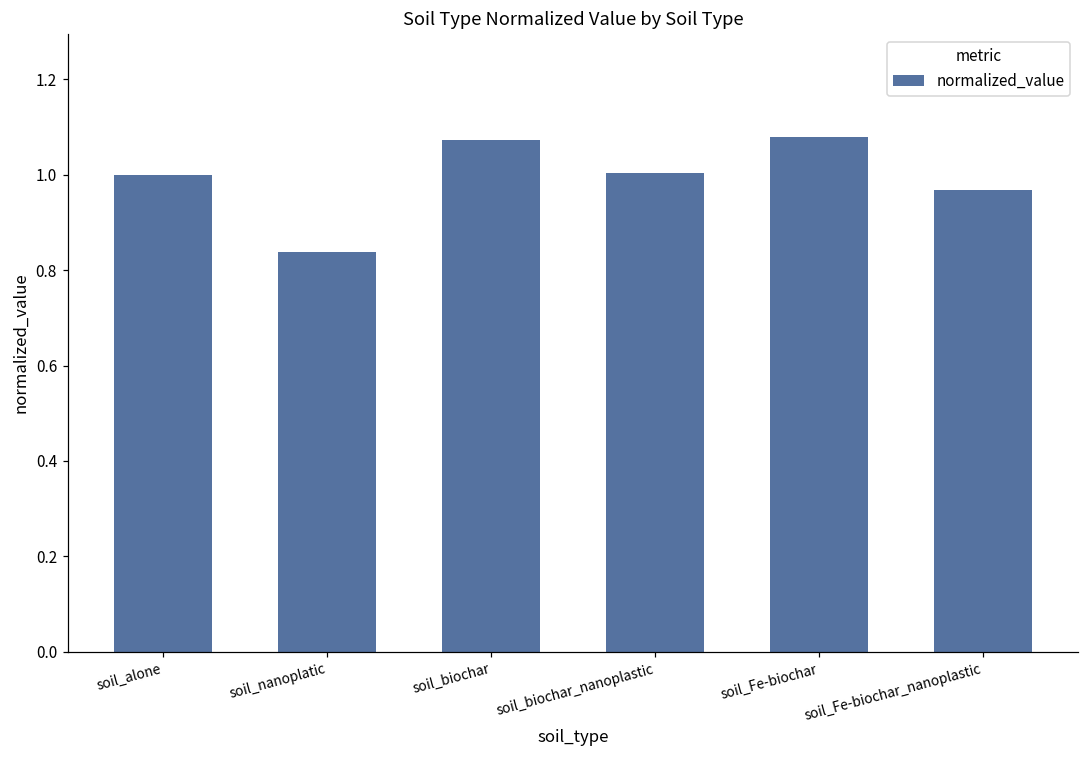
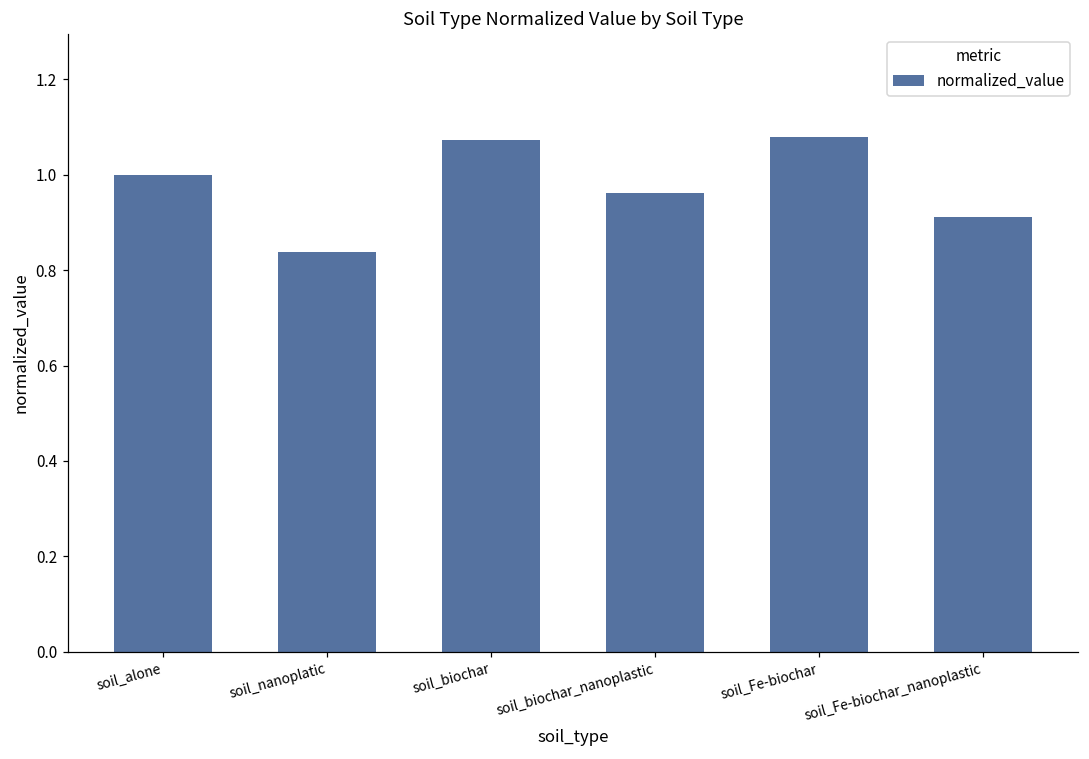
soil_biochar_nanoplastic: 1.00 -> 0.96
soil_Fe-biochar_nanoplastic: 0.97 -> 0.91
